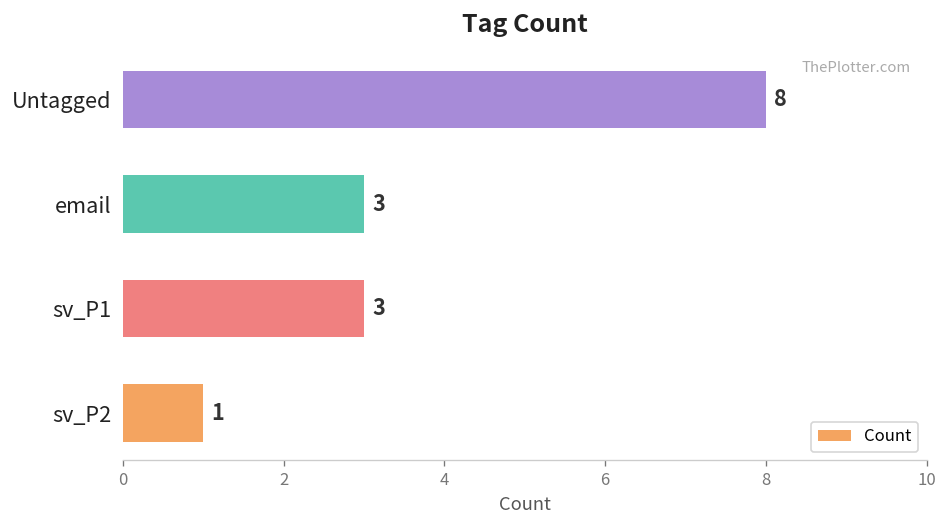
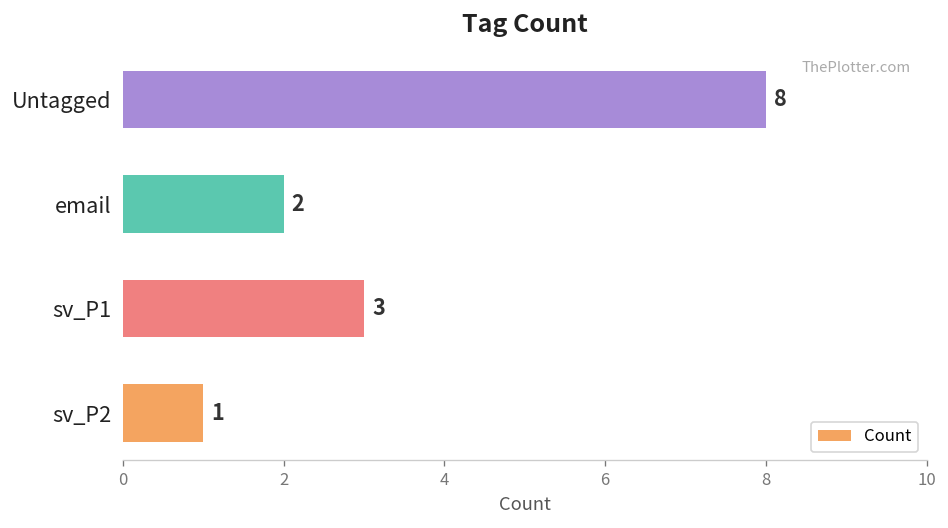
email: 3 -> 2
